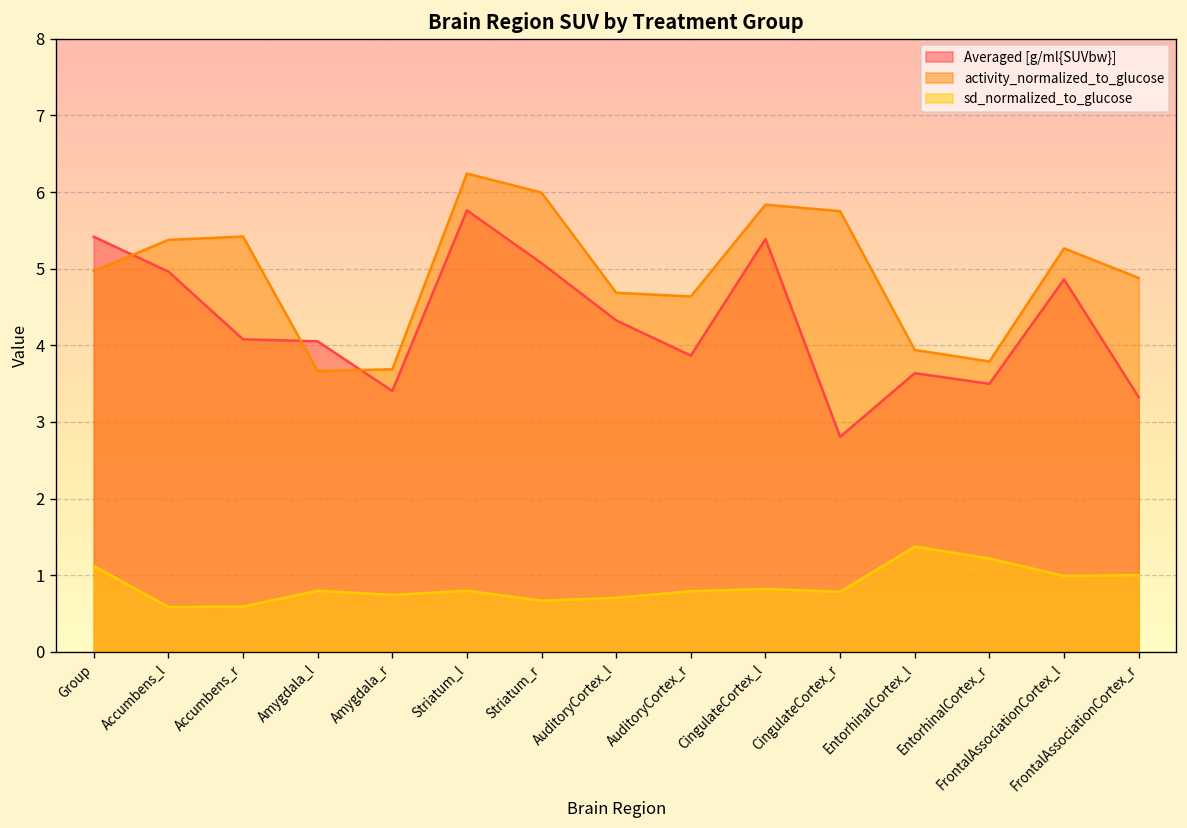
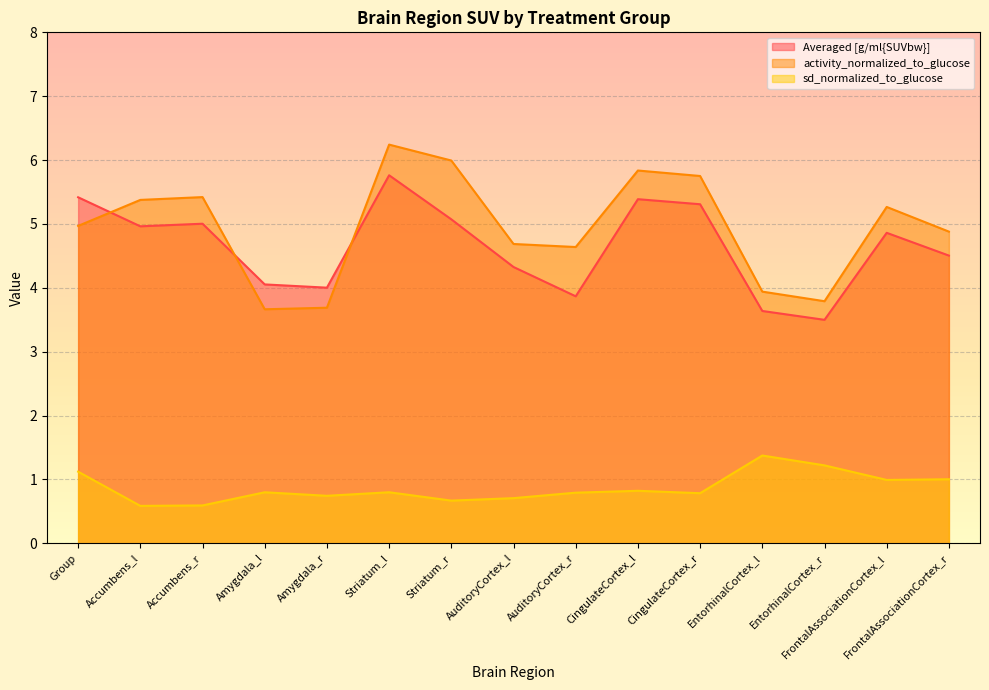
Averaged [g/ml{SUVbw}], Accumbens_r: 4.1 -> 5.0
Averaged [g/ml{SUVbw}], Amygdala_r: 3.4 -> 4.0
Averaged [g/ml{SUVbw}], CingulateCortex_r: 2.8 -> 5.3
Averaged [g/ml{SUVbw}], FrontalAssociationCortex_r: 3.3 -> 4.5
